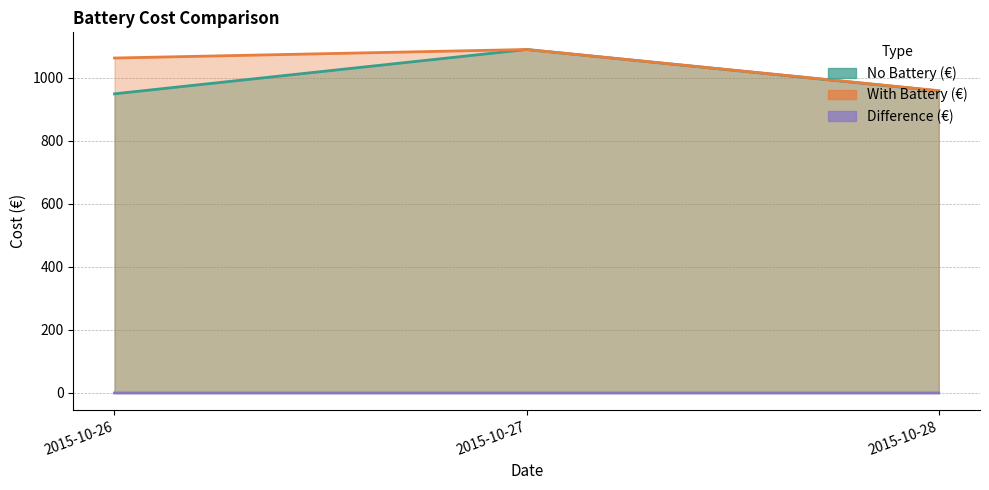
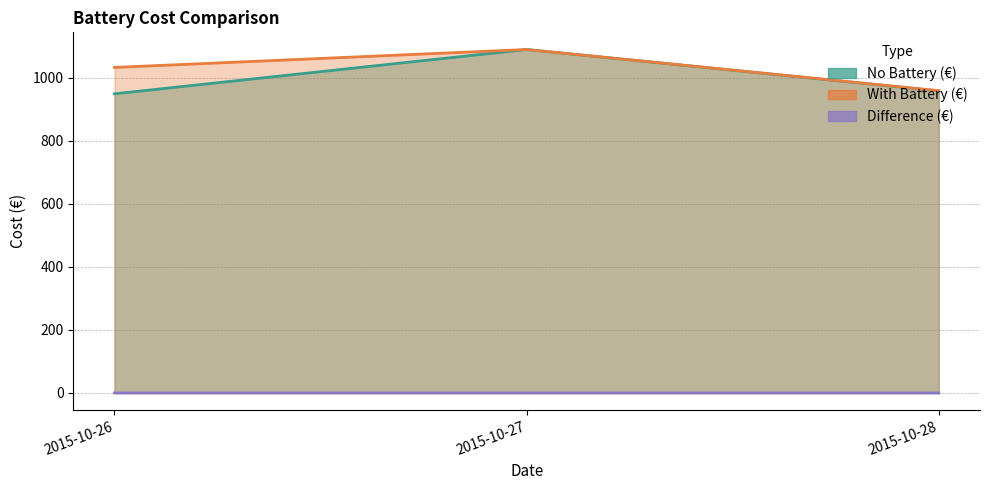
With Battery (€), 2015-10-26: 1060 -> 1030
